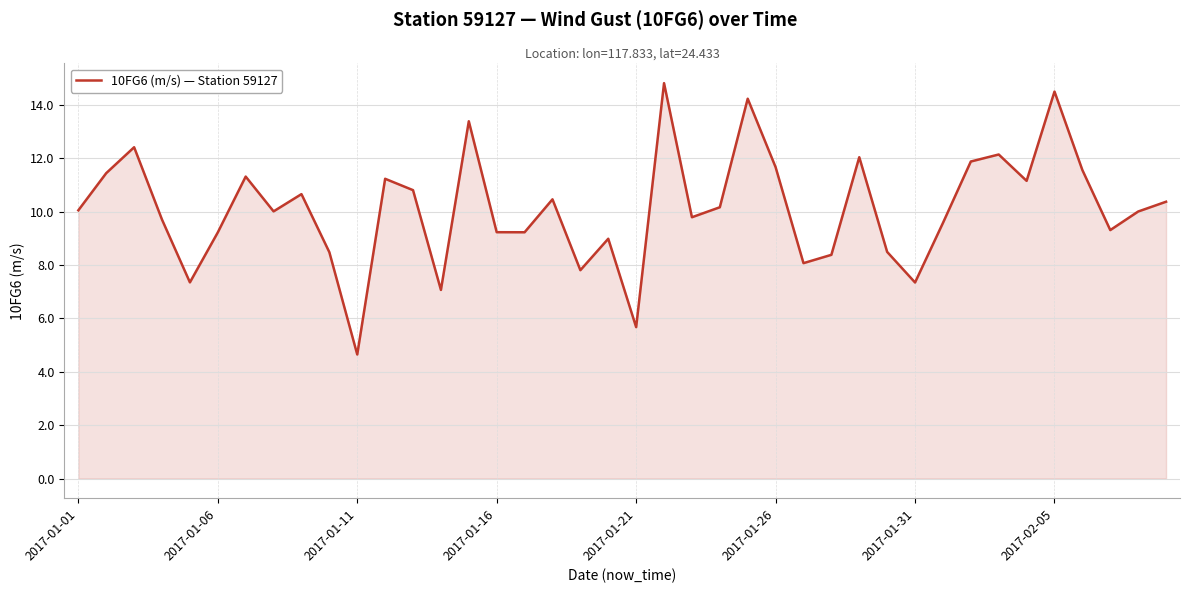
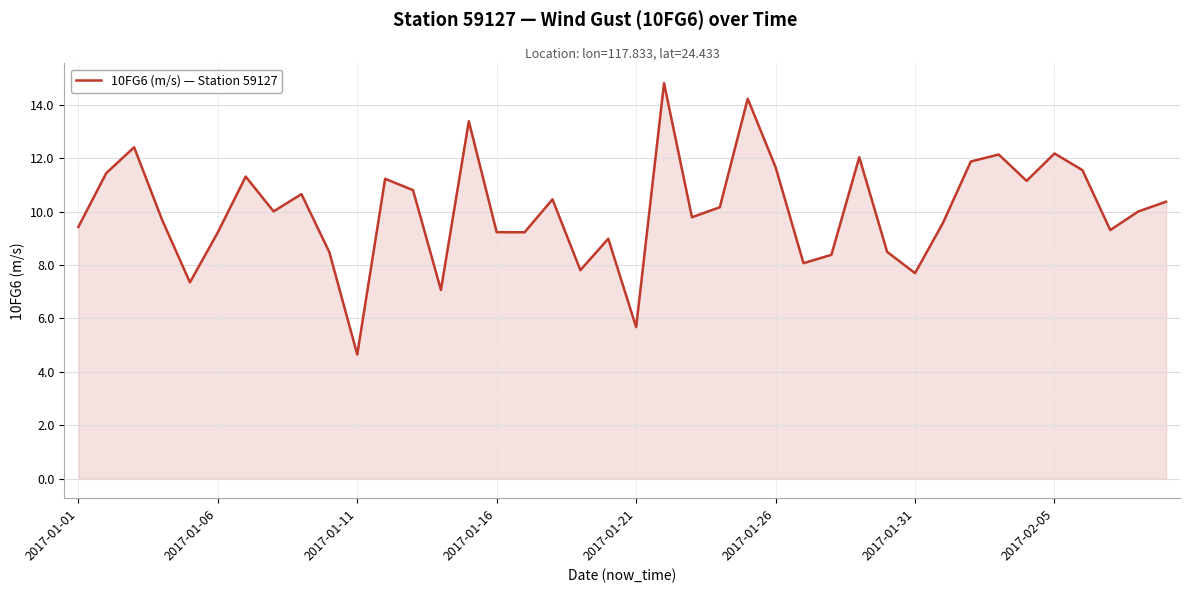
2017-01-01: 10.1 -> 9.4
2017-01-31: 7.3 -> 7.7
2017-02-05: 14.5 -> 12.2
